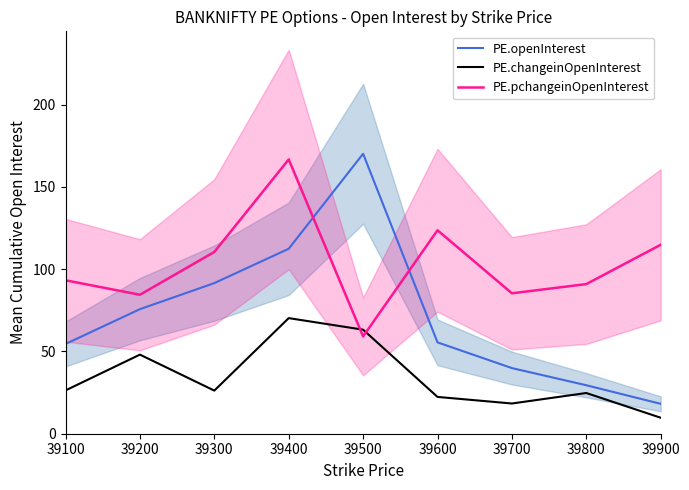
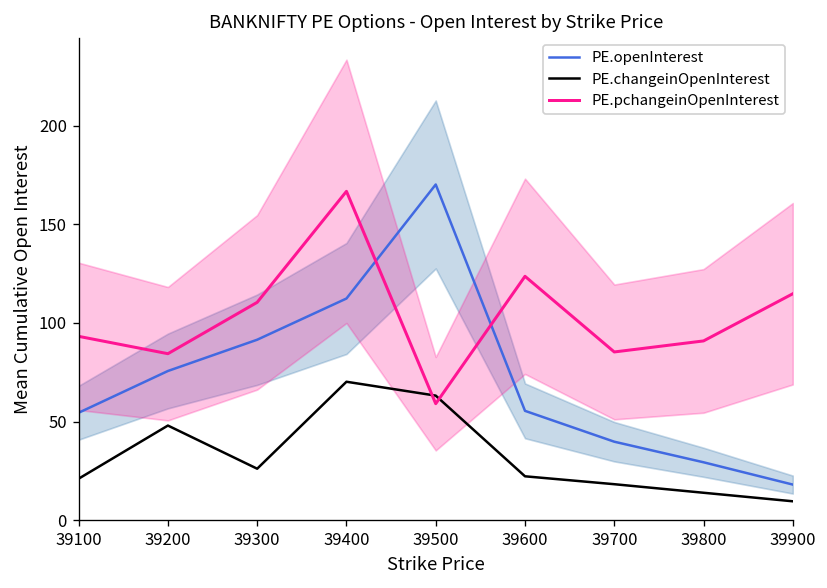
PE.changeinOpenInterest, 39100: 26 -> 21
PE.changeinOpenInterest, 39800: 25 -> 14
